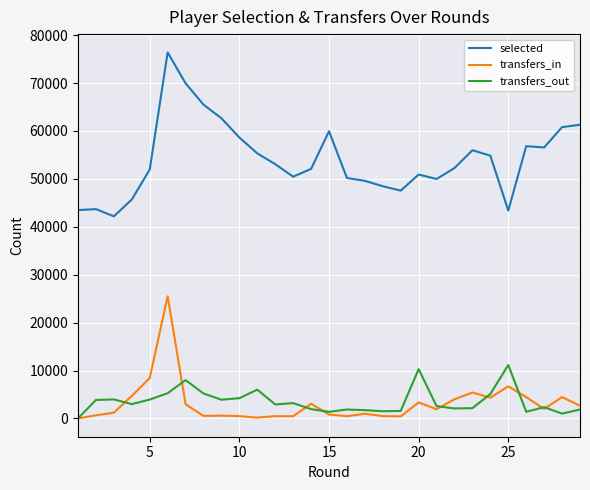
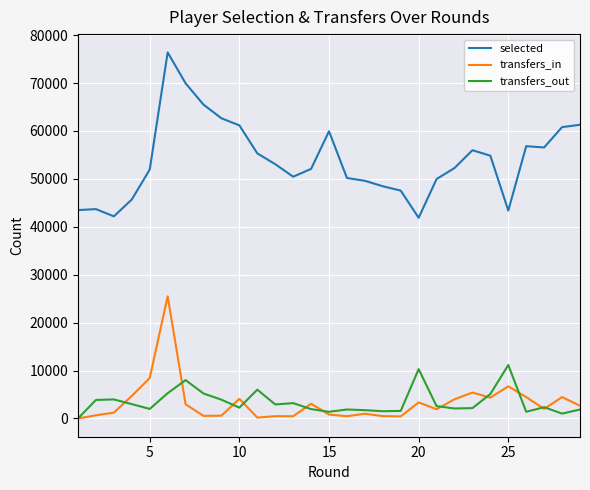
transfers_out, 5: 4000 -> 2000
selected, 10: 59000 -> 61000
transfers_in, 10: 0 -> 4000
transfers_out, 10: 4000 -> 2000
selected, 20: 51000 -> 42000
